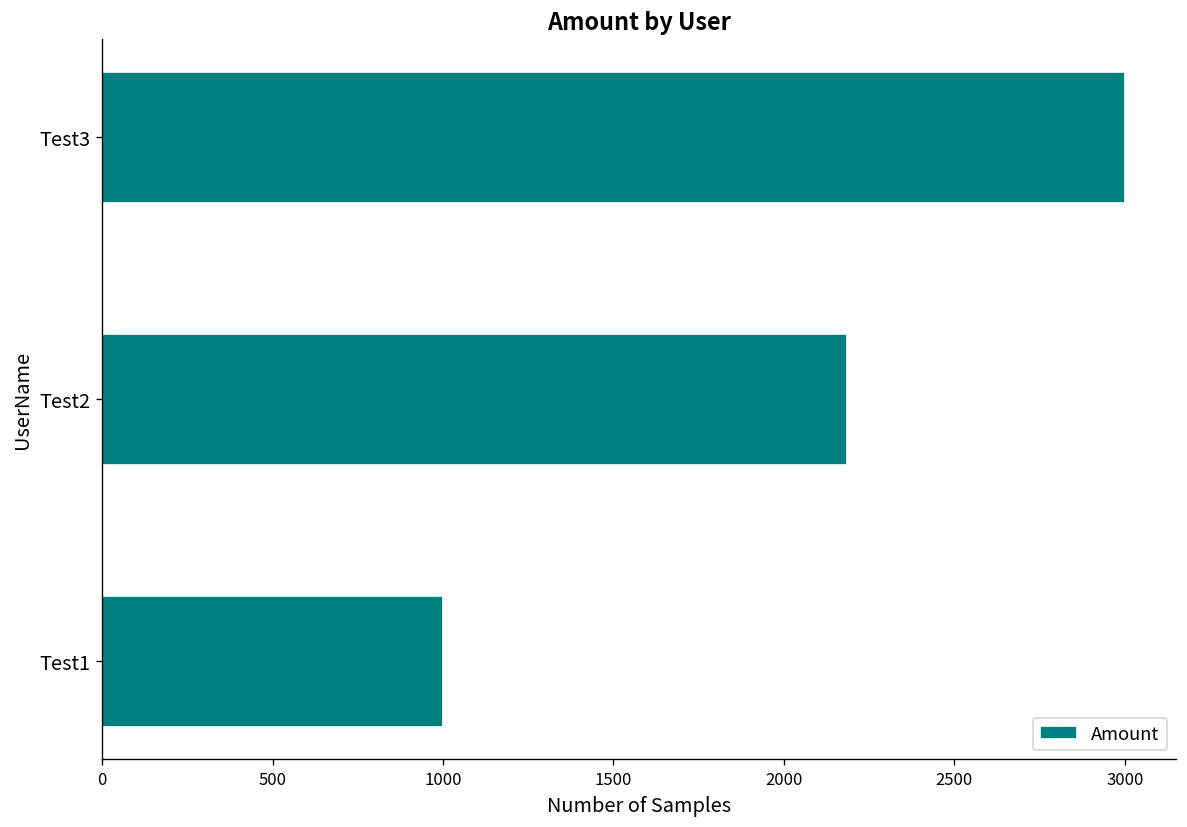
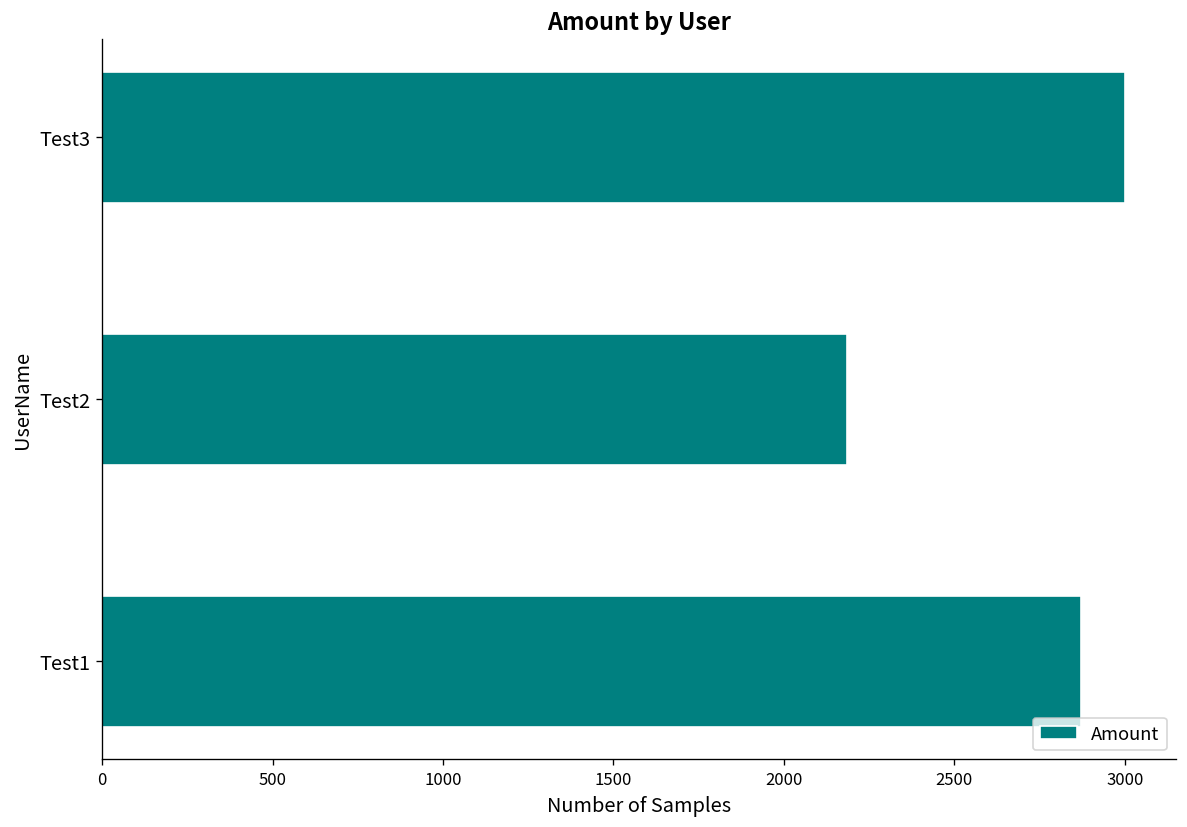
Test1: 1000 -> 2870
